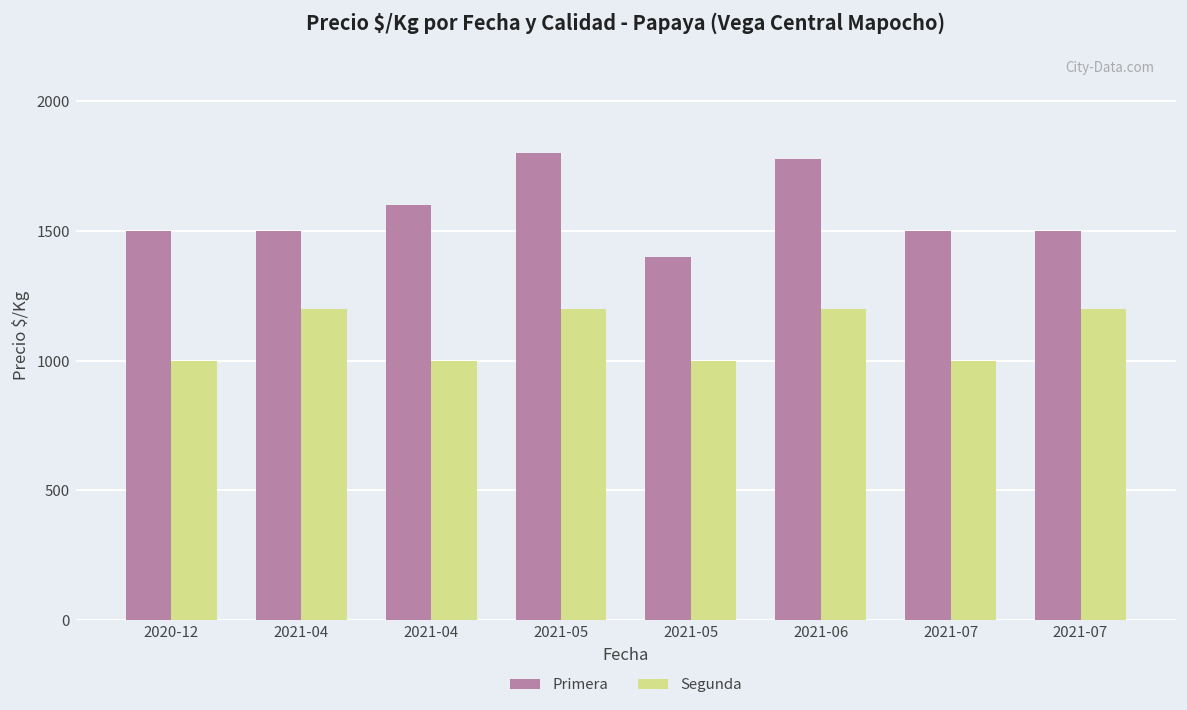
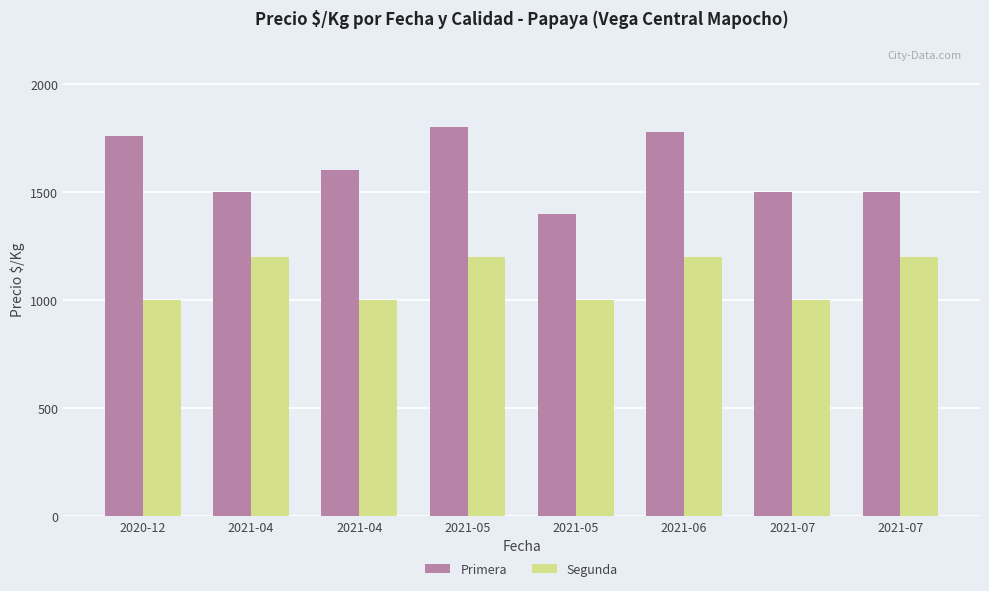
Primera, 2020-12: 1500 -> 1760
